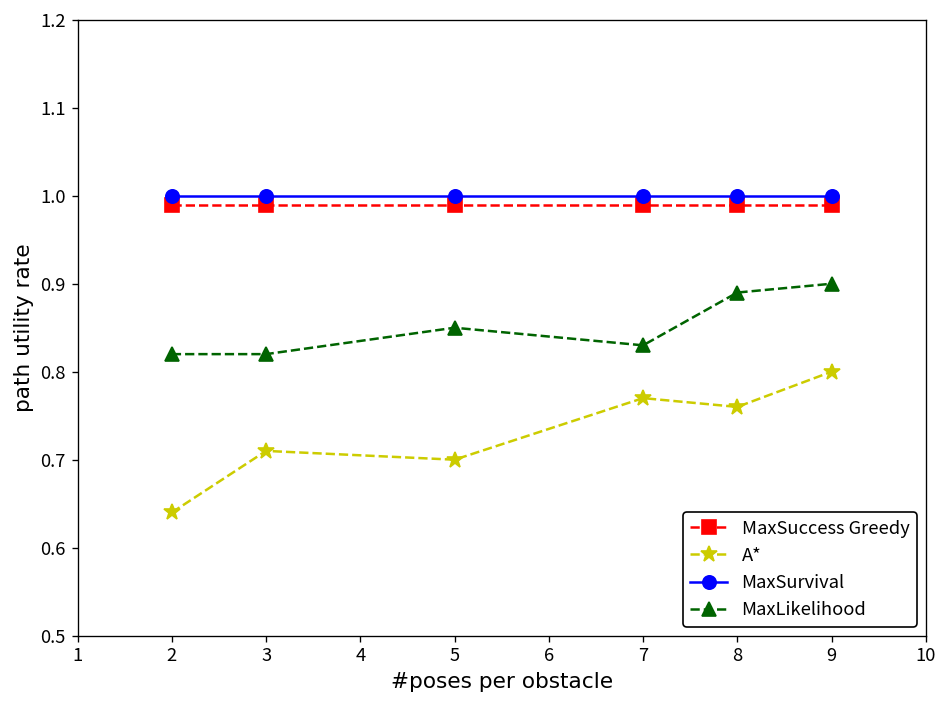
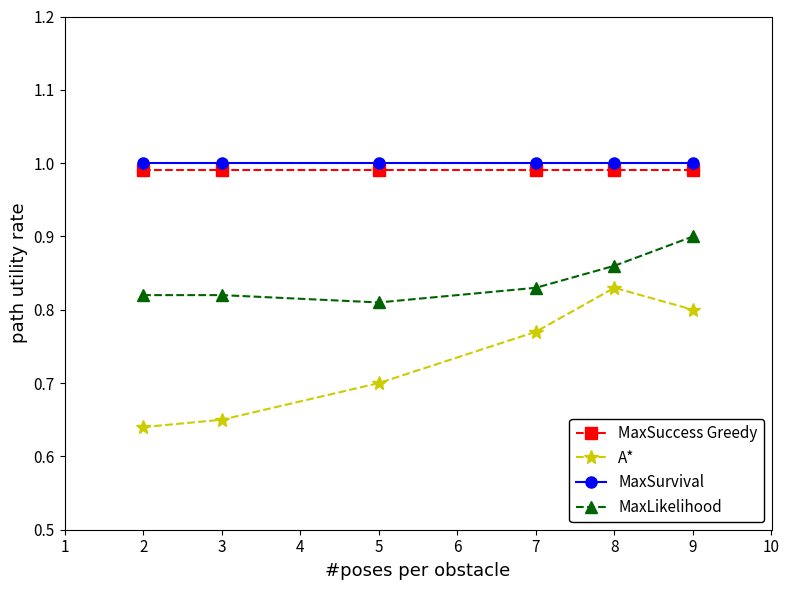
A*, 3: 0.71 -> 0.65
MaxLikelihood, 5: 0.85 -> 0.81
A*, 8: 0.76 -> 0.83
MaxLikelihood, 8: 0.89 -> 0.86
